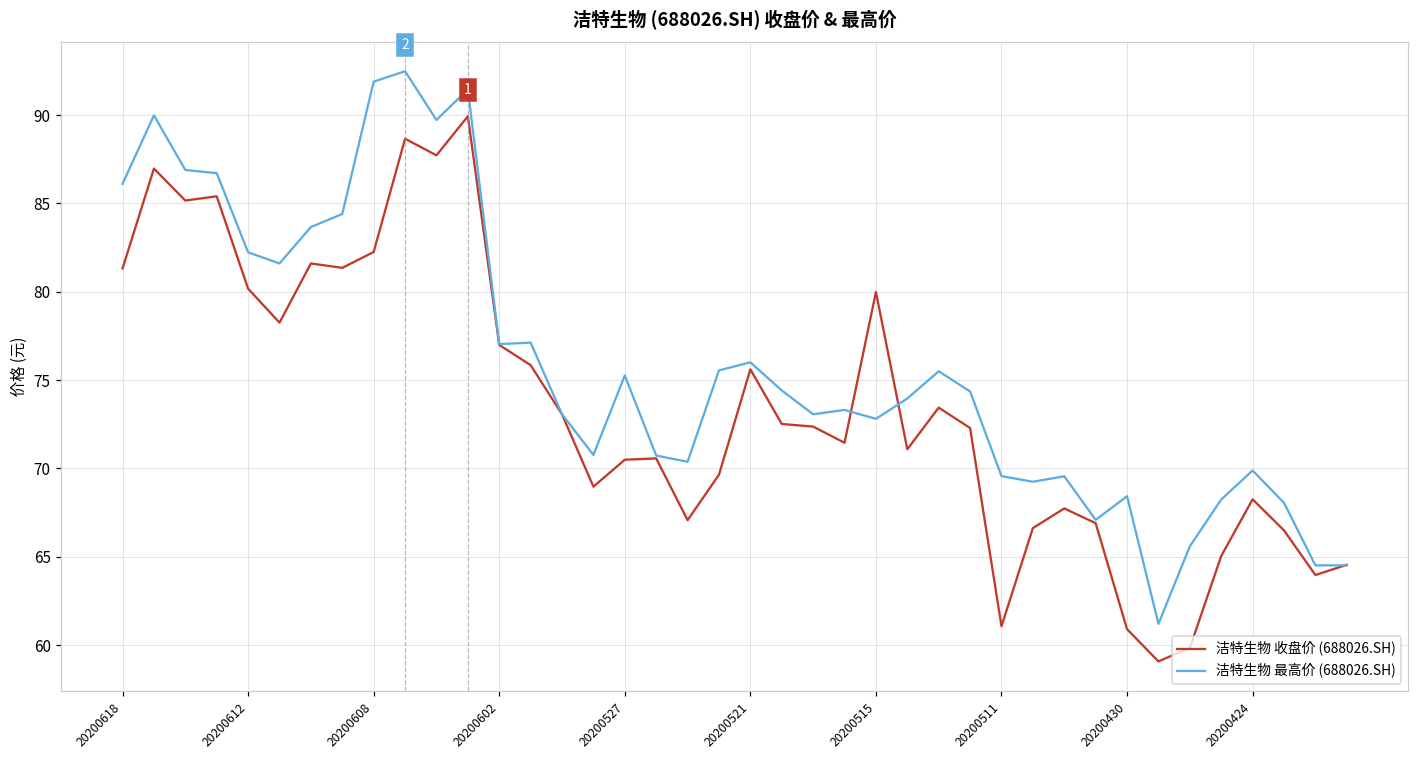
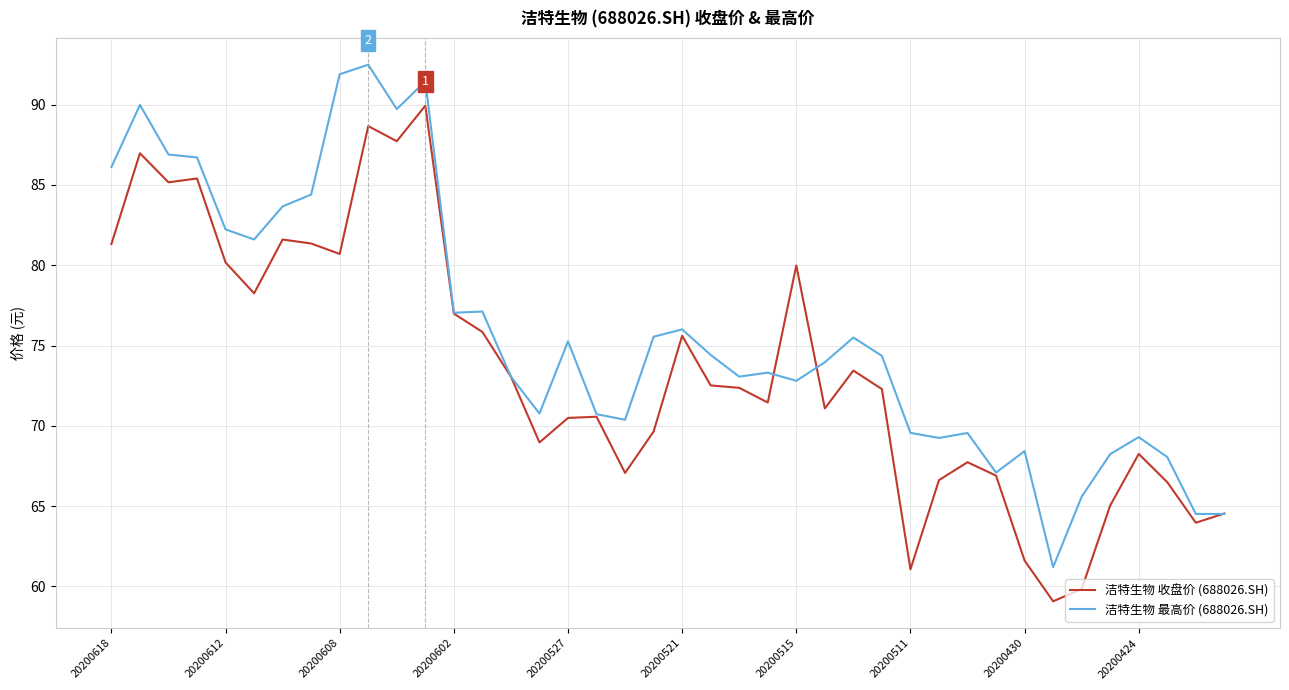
洁特生物 收盘价 (688026.SH), 20200608: 82.3 -> 80.7
洁特生物 收盘价 (688026.SH), 20200430: 60.9 -> 61.6
洁特生物 最高价 (688026.SH), 20200424: 69.9 -> 69.3
